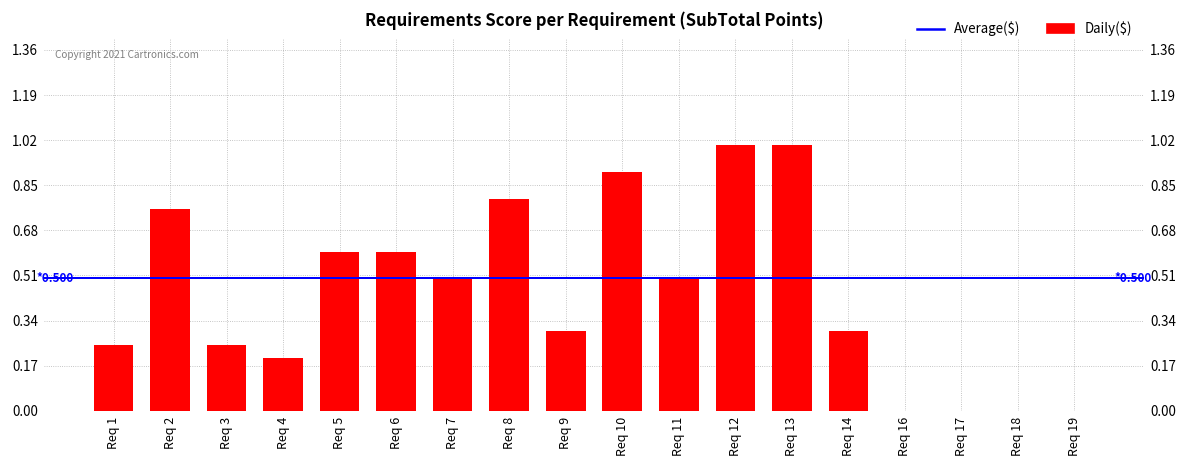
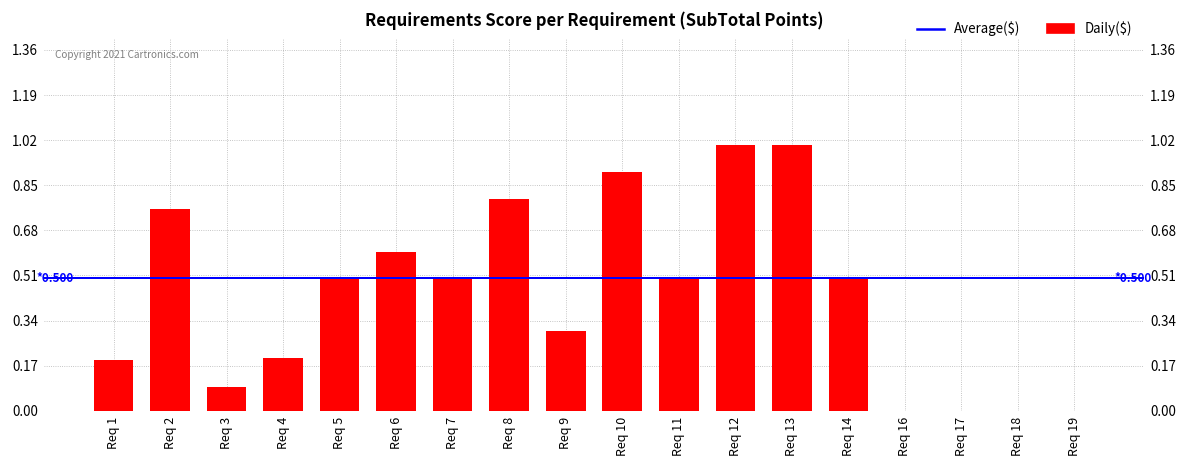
Req 1: 0.25 -> 0.19
Req 3: 0.25 -> 0.09
Req 5: 0.6 -> 0.5
Req 14: 0.3 -> 0.5
